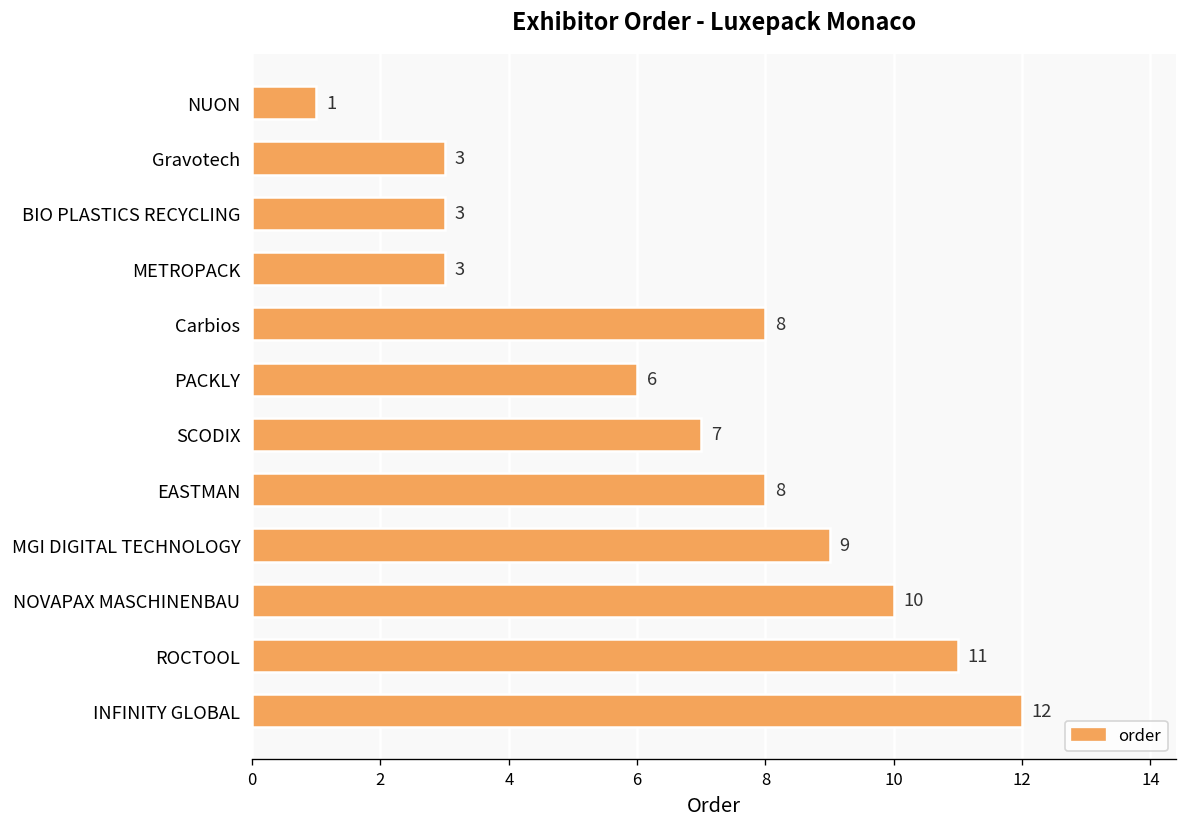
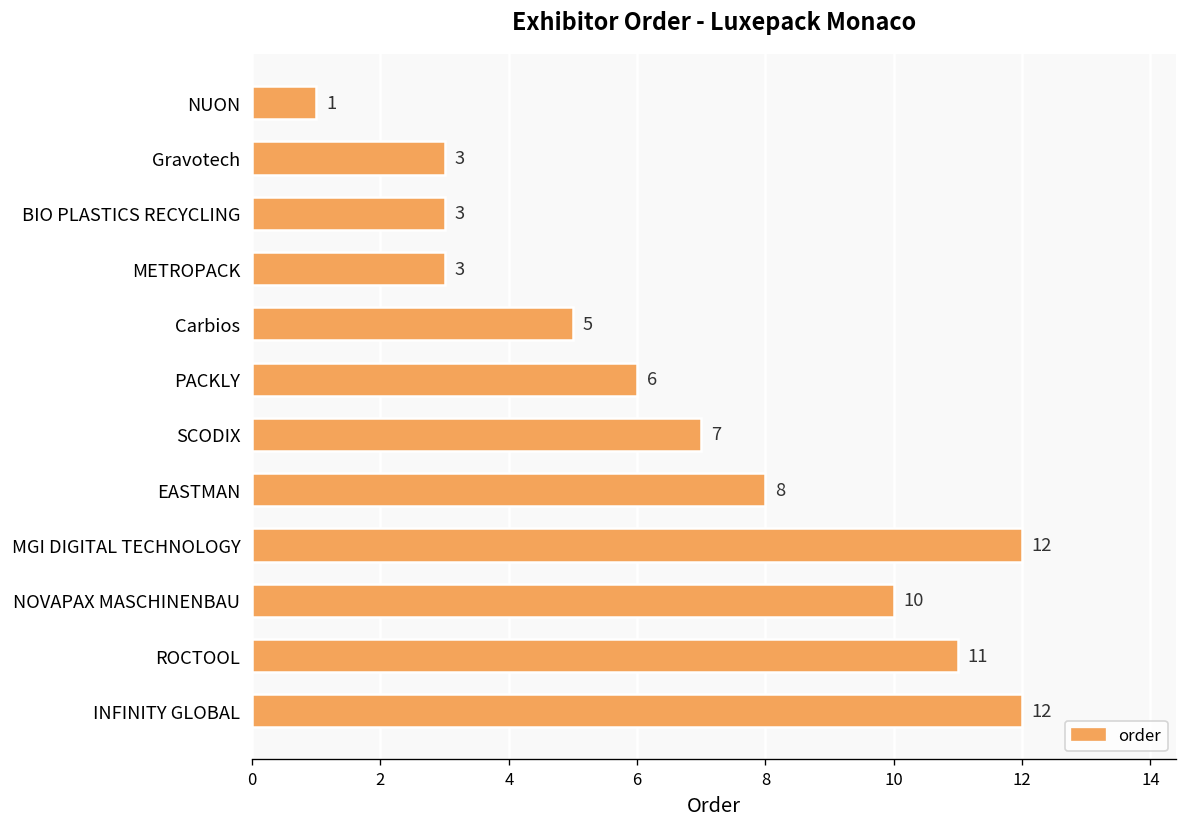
Carbios: 8 -> 5
MGI DIGITAL TECHNOLOGY: 9 -> 12
